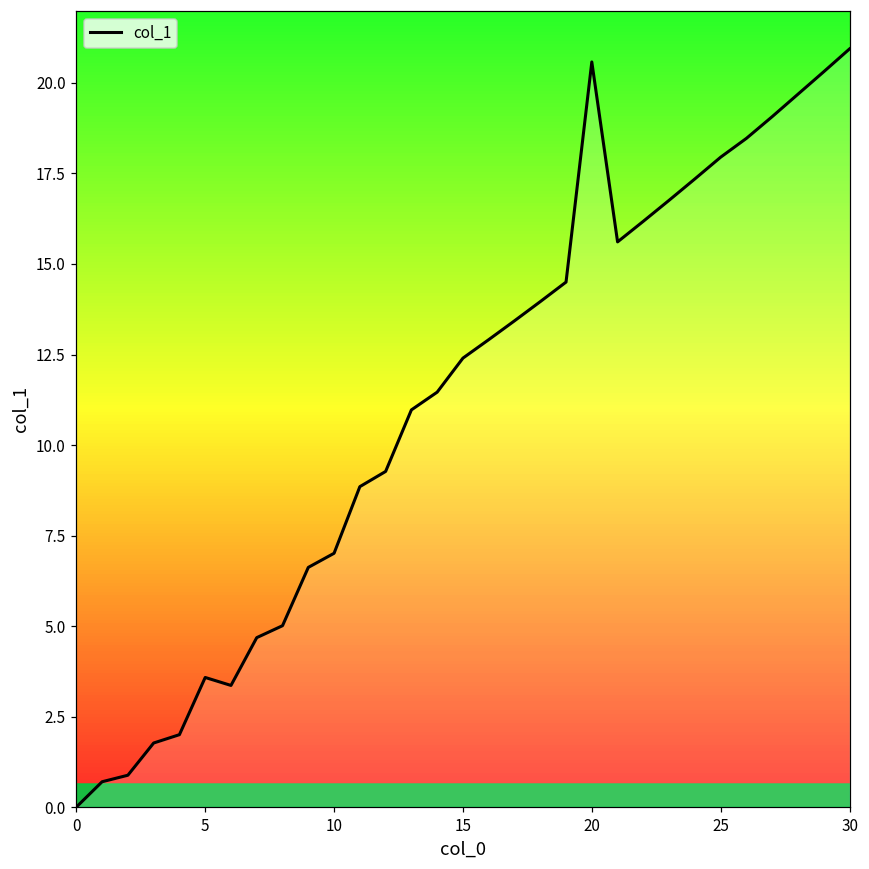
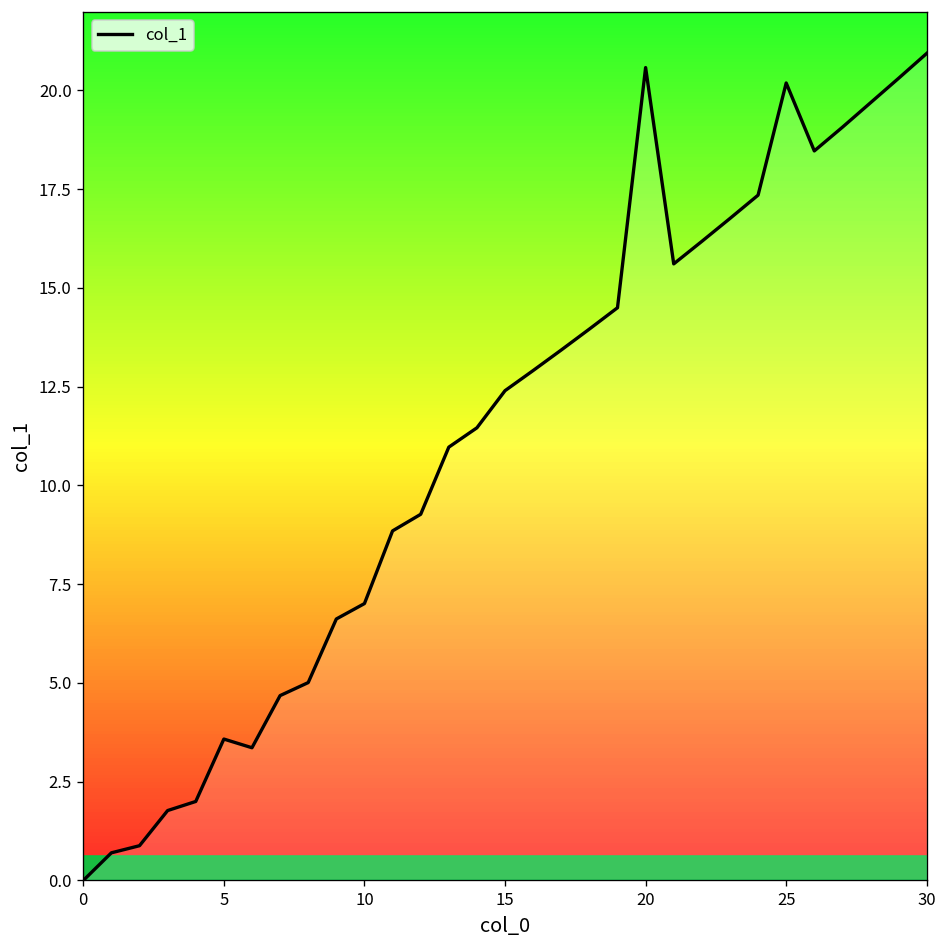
25: 18.0 -> 20.2
